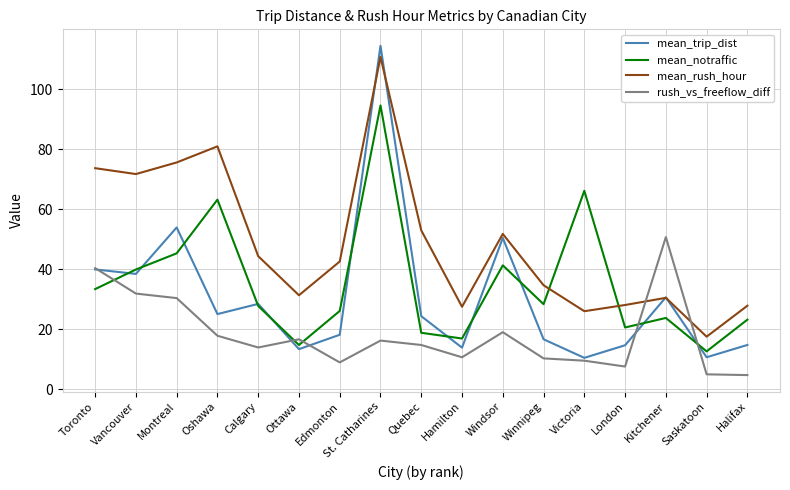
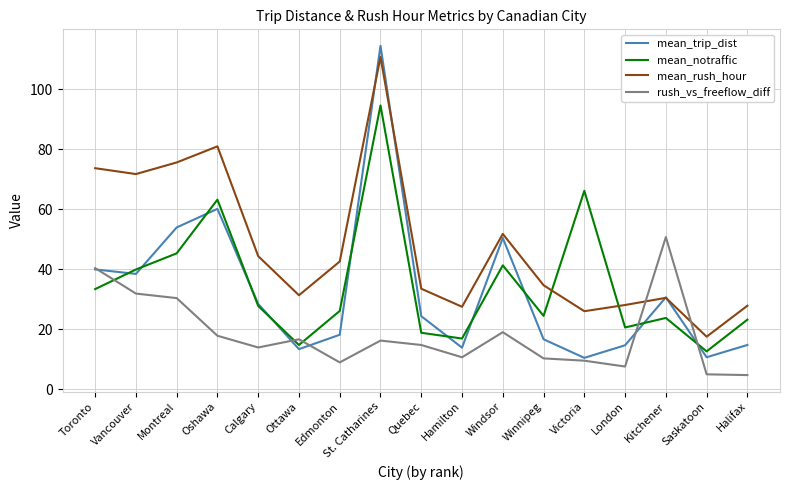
mean_trip_dist, Oshawa: 25 -> 60
mean_rush_hour, Quebec: 53 -> 33
mean_notraffic, Winnipeg: 28 -> 24
